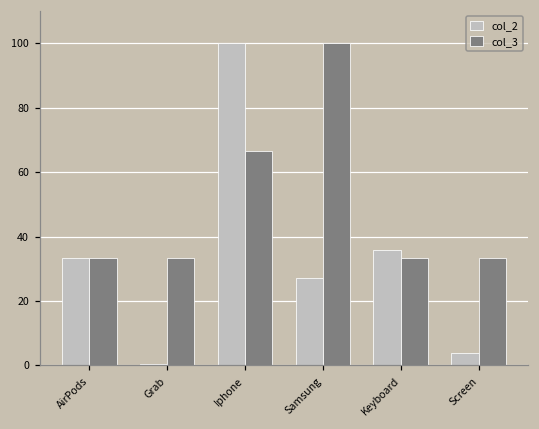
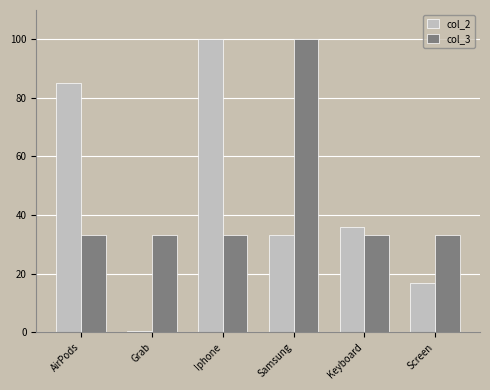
col_2, AirPods: 33 -> 85
col_3, Iphone: 67 -> 33
col_2, Samsung: 27 -> 33
col_2, Screen: 4 -> 17
